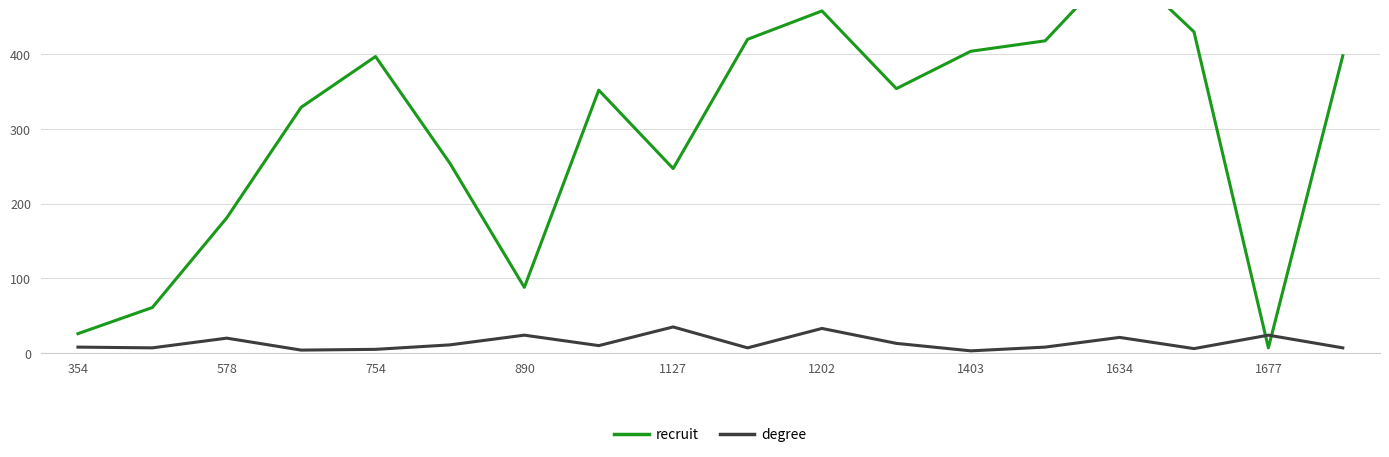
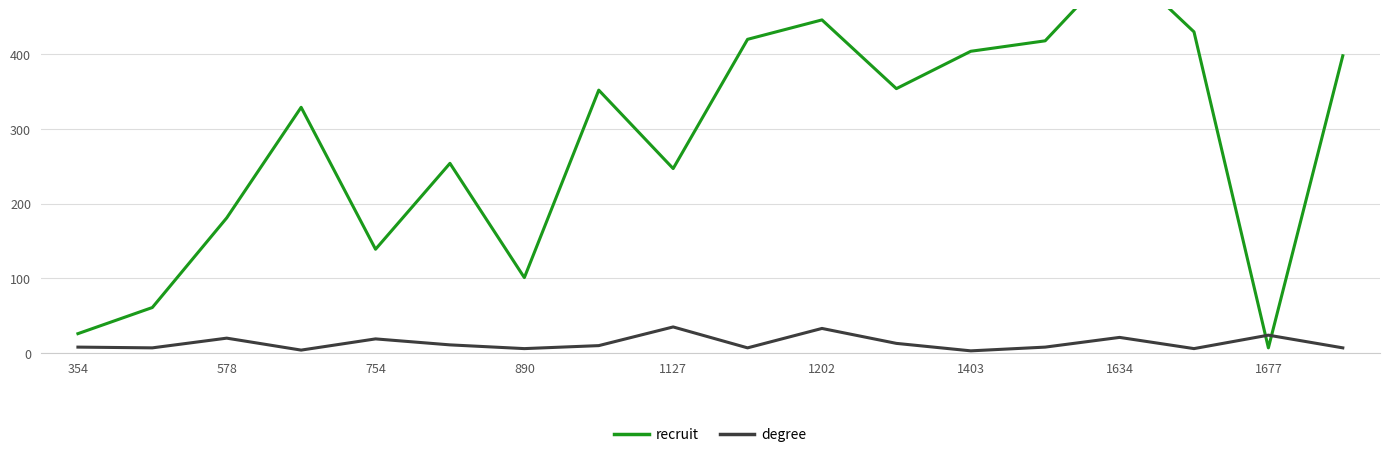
recruit, 754: 400 -> 140
degree, 754: 10 -> 20
recruit, 890: 90 -> 100
degree, 890: 20 -> 10
recruit, 1202: 460 -> 450
